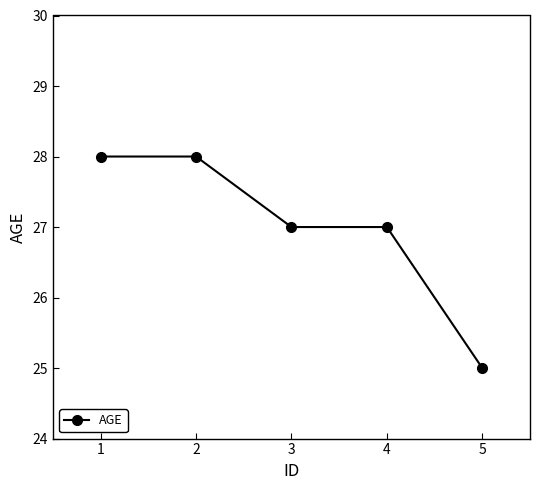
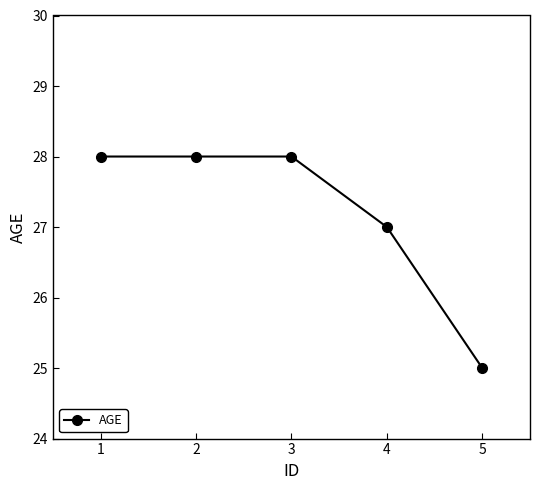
3: 27 -> 28
